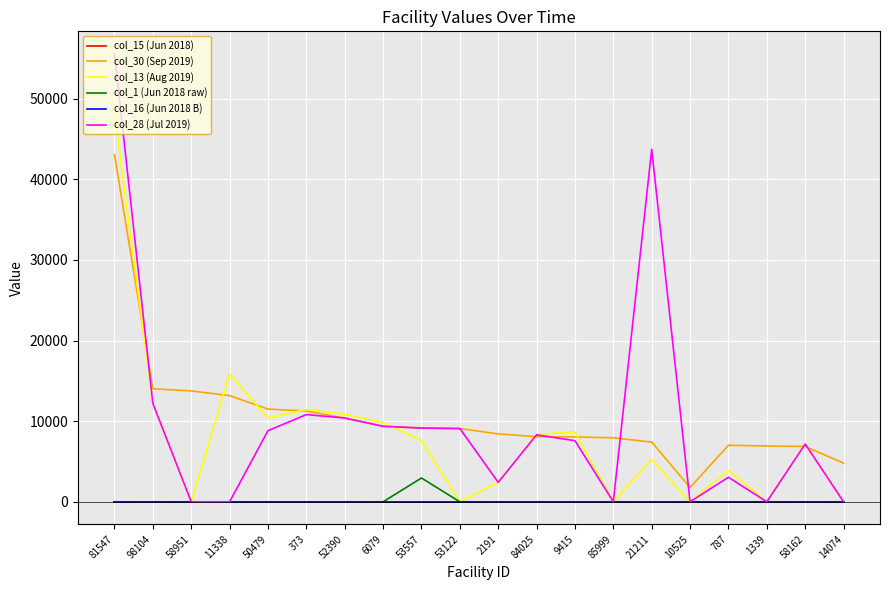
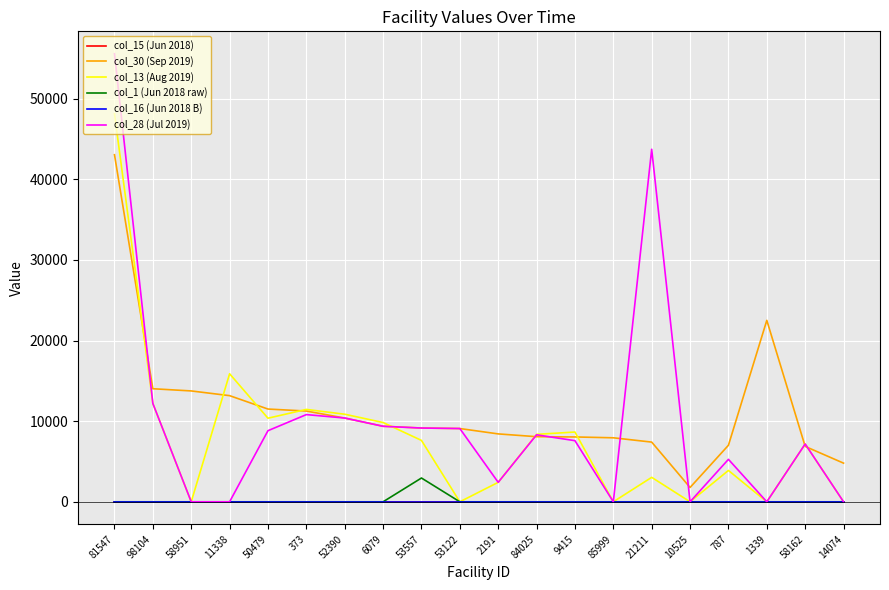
col_13 (Aug 2019), 21211: 5000 -> 3000
col_28 (Jul 2019), 787: 3000 -> 5000
col_30 (Sep 2019), 1339: 7000 -> 23000
